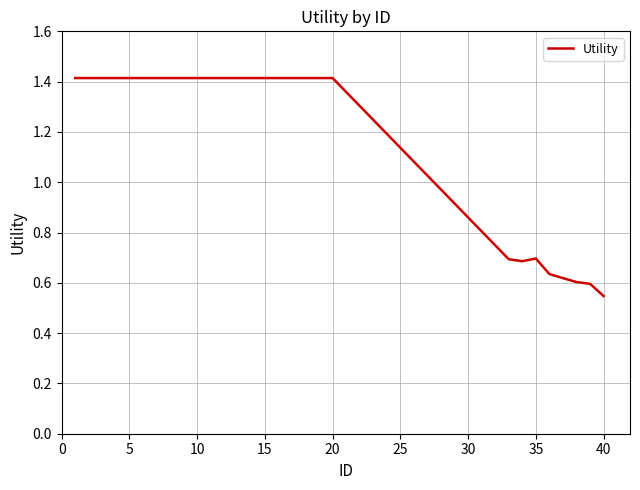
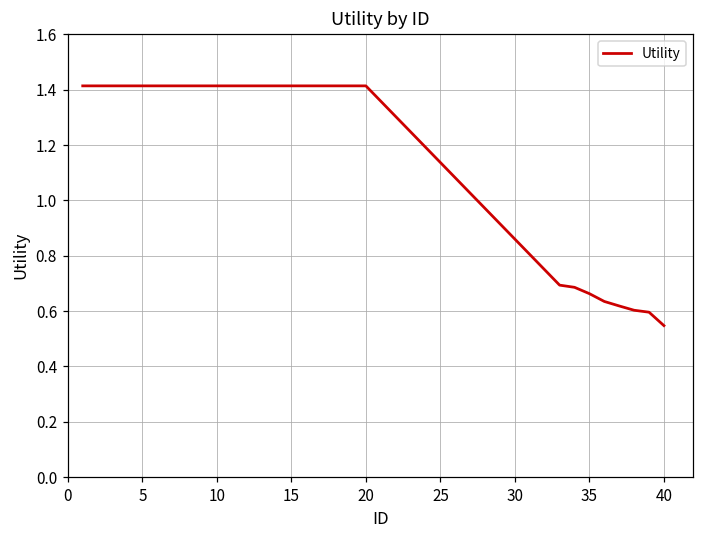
35: 0.70 -> 0.66
